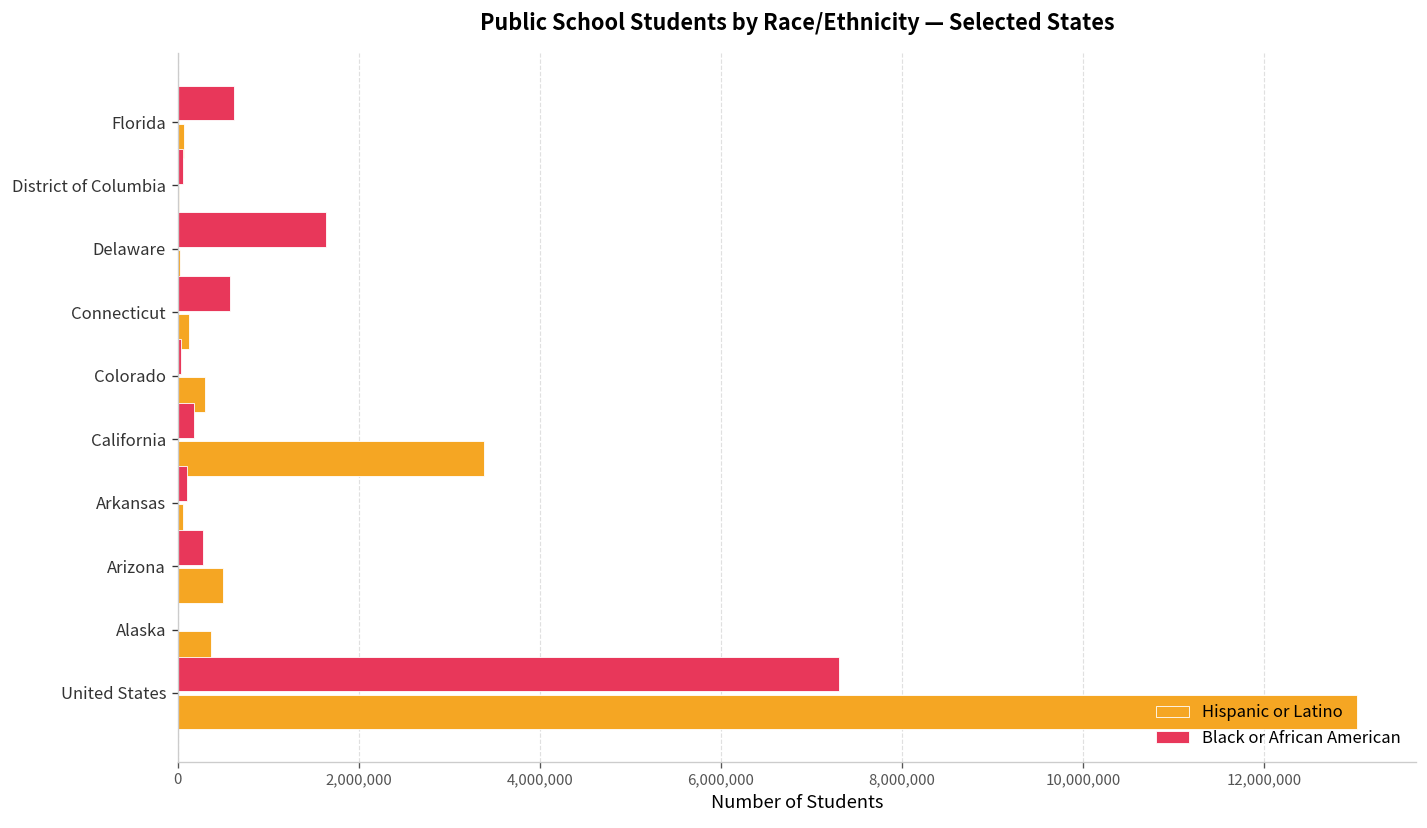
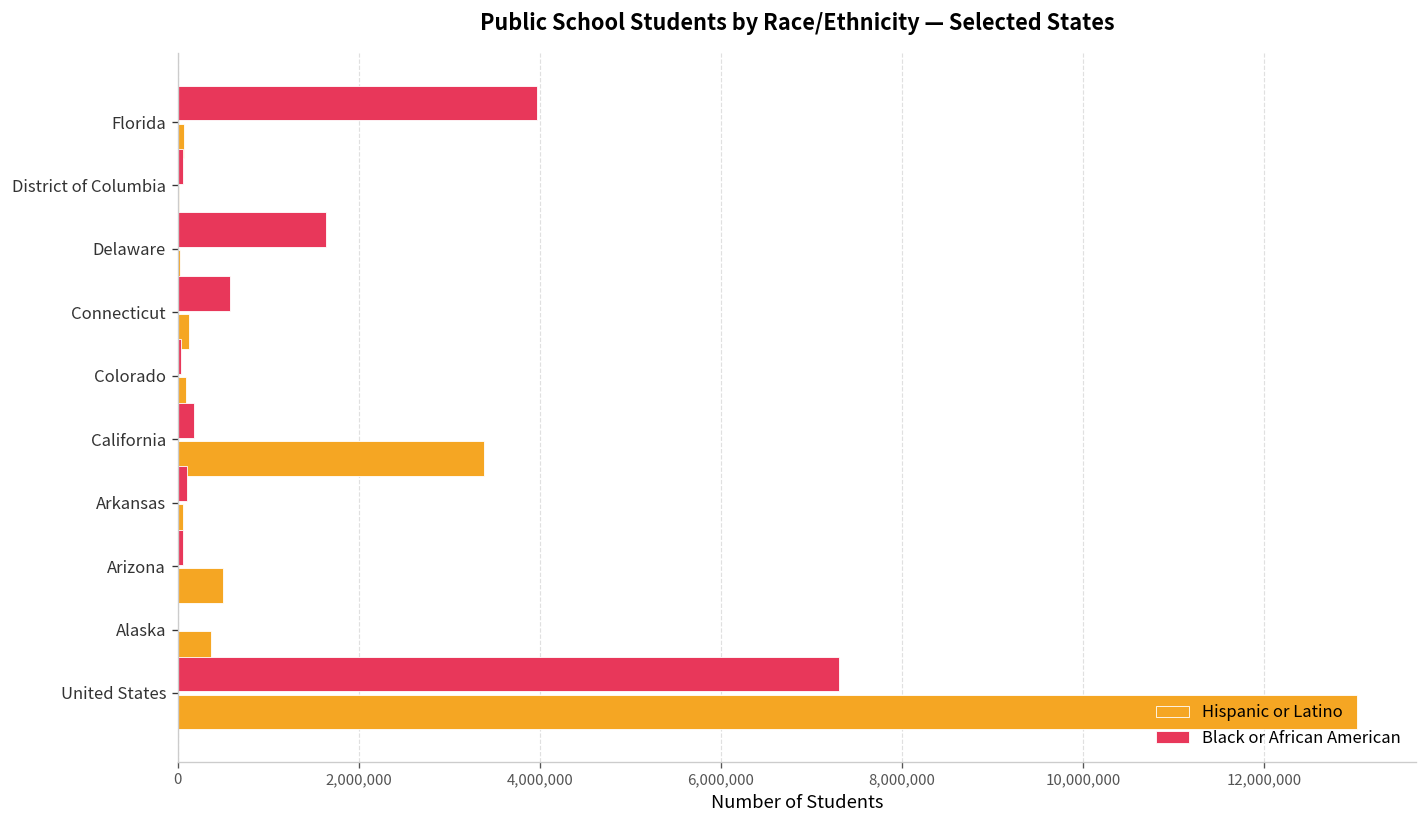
Black or African American, Florida: 600,000 -> 4,000,000
Hispanic or Latino, Colorado: 300,000 -> 100,000
Black or African American, Arizona: 300,000 -> 100,000
